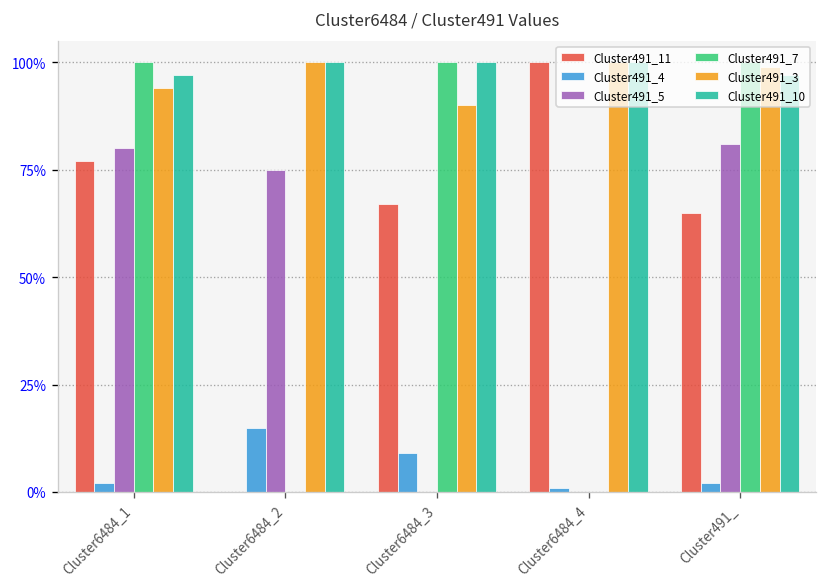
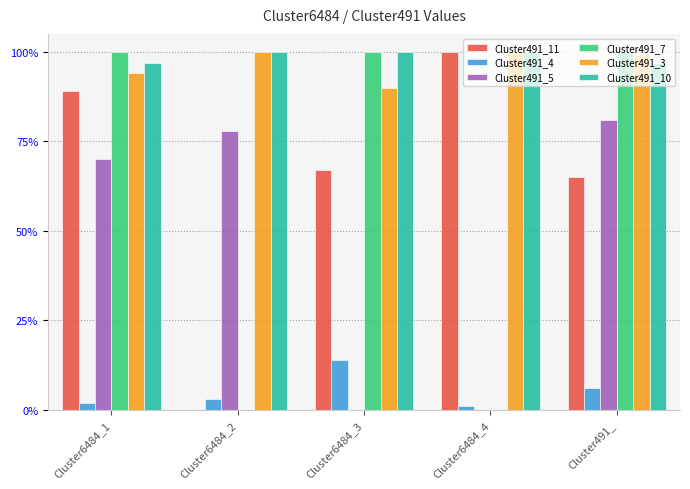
Cluster491_11, Cluster6484_1: 77% -> 89%
Cluster491_5, Cluster6484_1: 80% -> 70%
Cluster491_4, Cluster6484_2: 15% -> 3%
Cluster491_5, Cluster6484_2: 75% -> 78%
Cluster491_4, Cluster6484_3: 9% -> 14%
Cluster491_4, Cluster491_: 2% -> 6%
